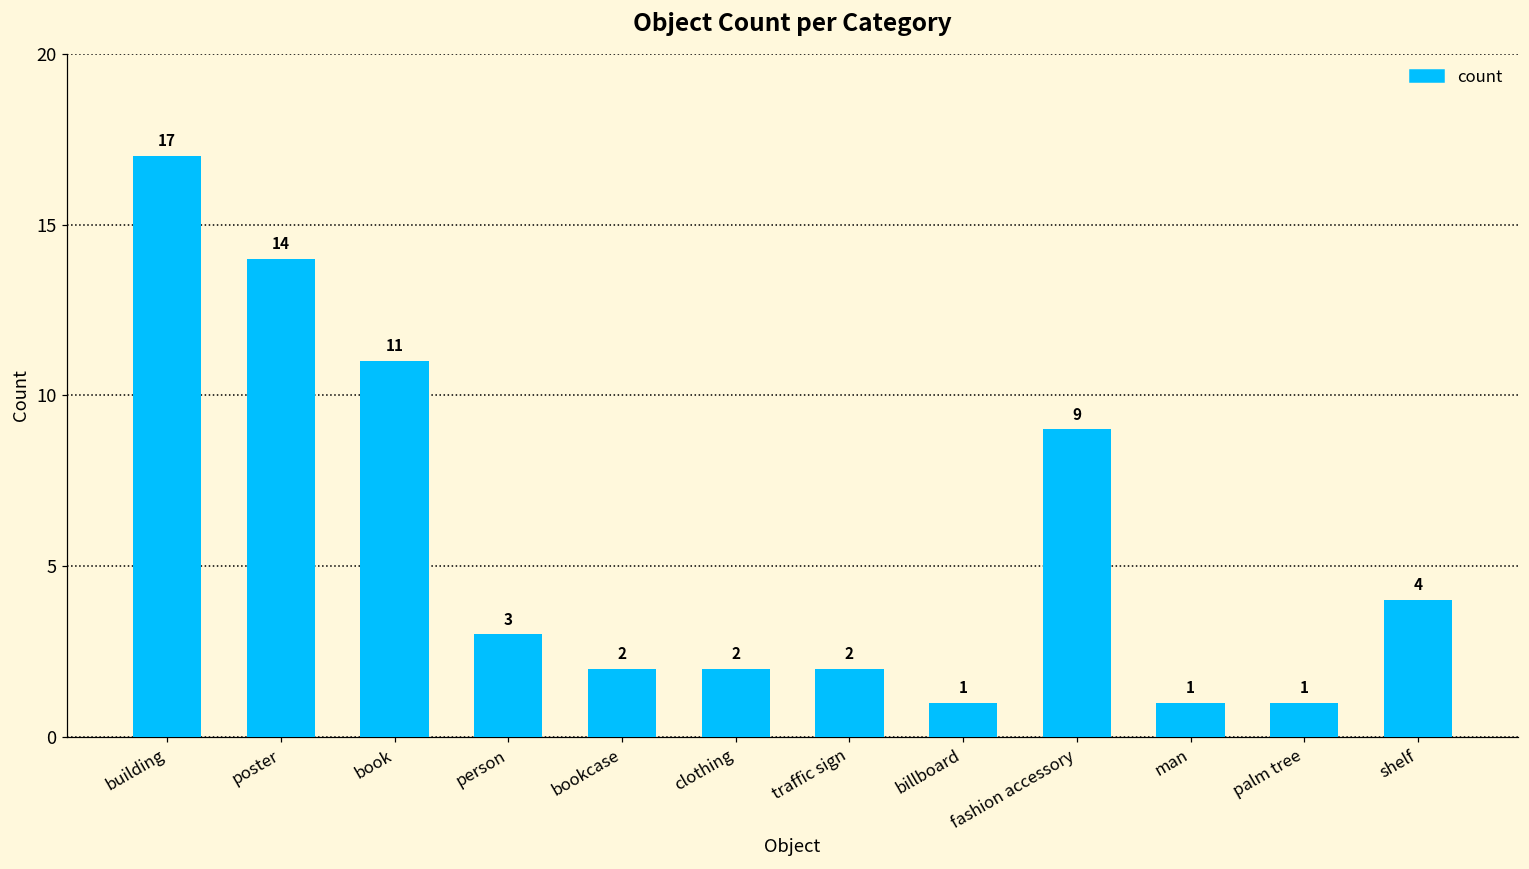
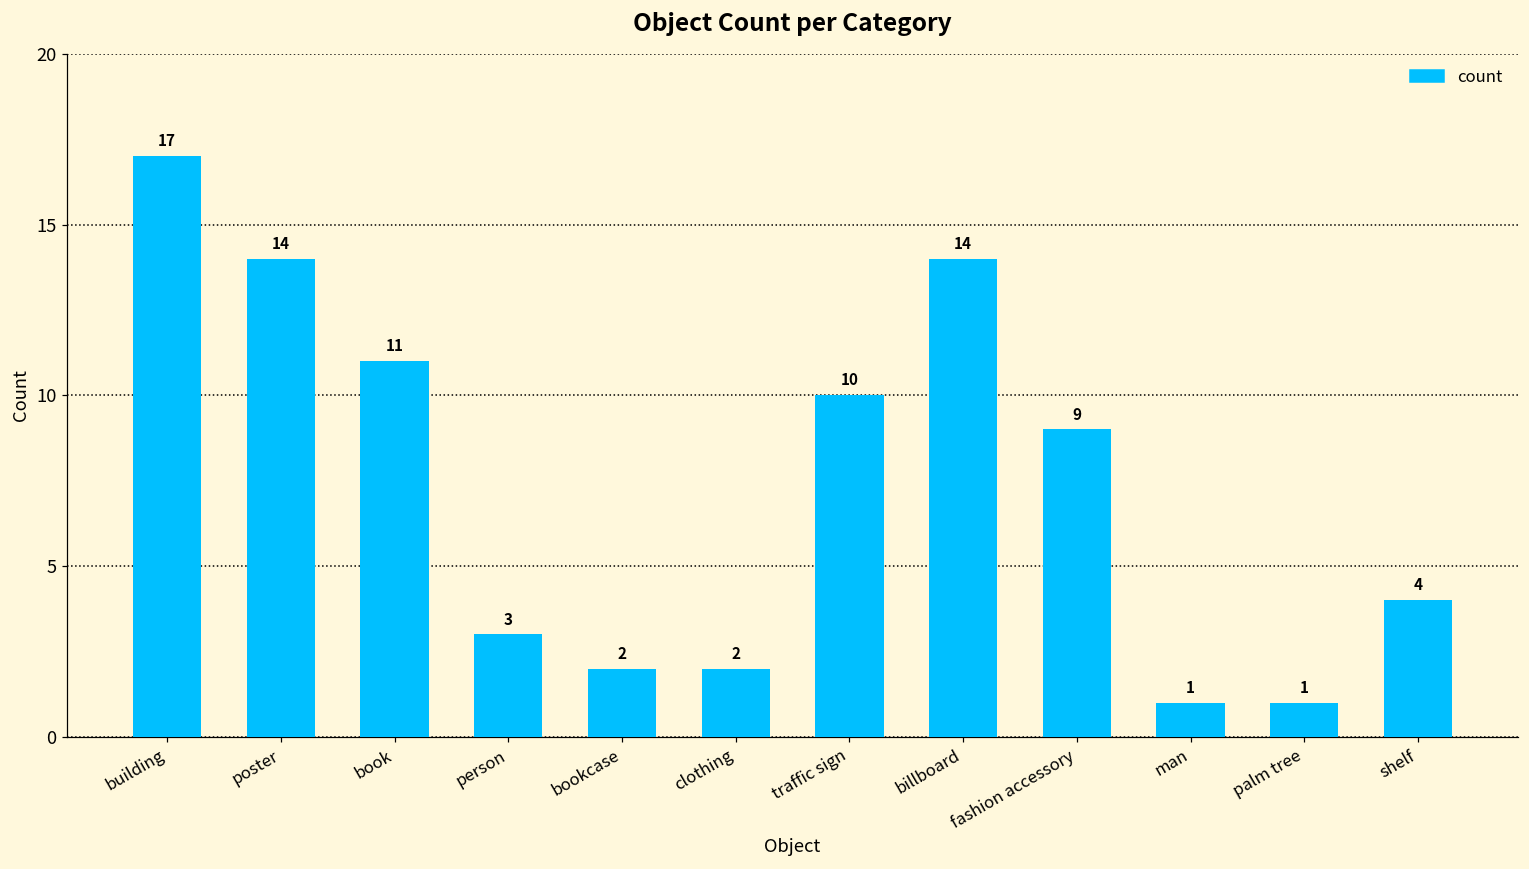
traffic sign: 2 -> 10
billboard: 1 -> 14
